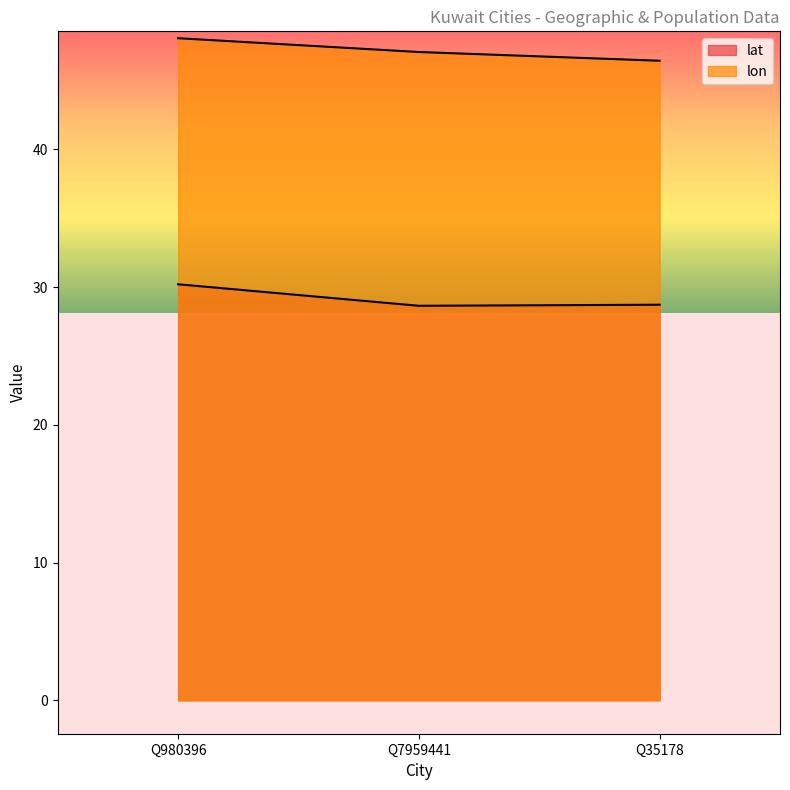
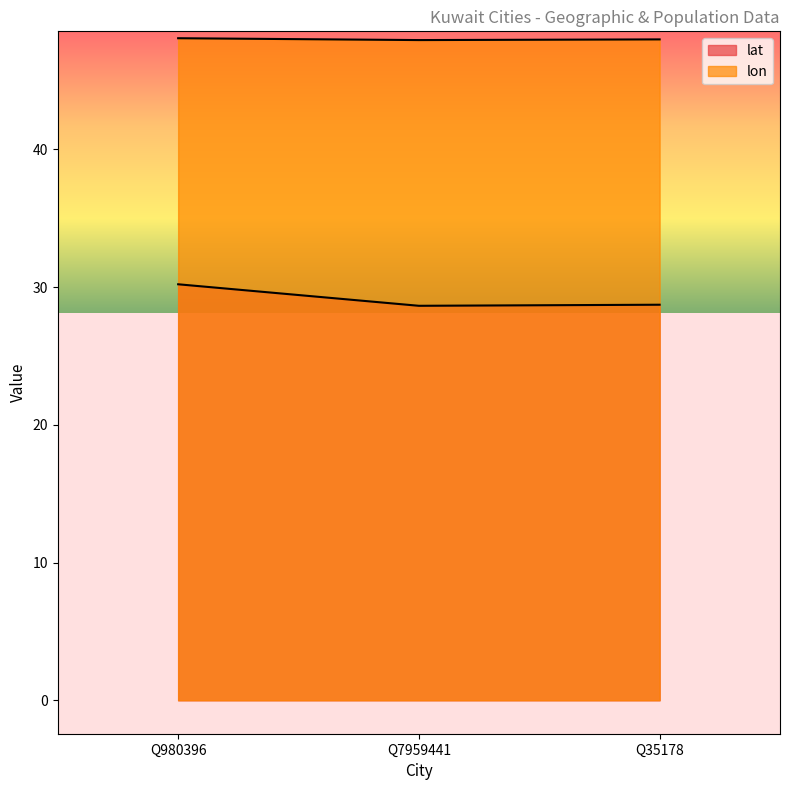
lon, Q7959441: 47.1 -> 47.9
lon, Q35178: 46.4 -> 48.0
